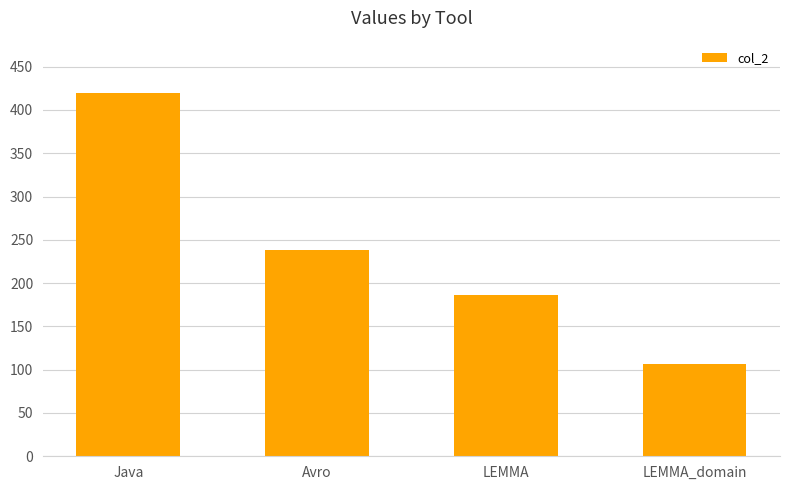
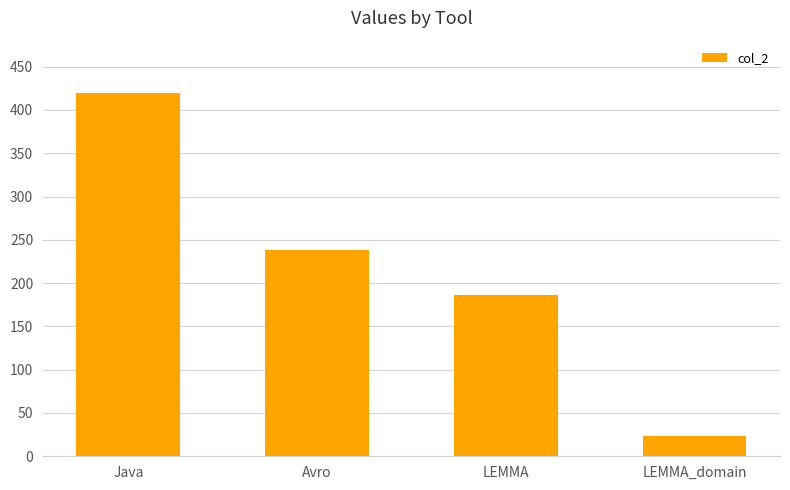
LEMMA_domain: 110 -> 20
